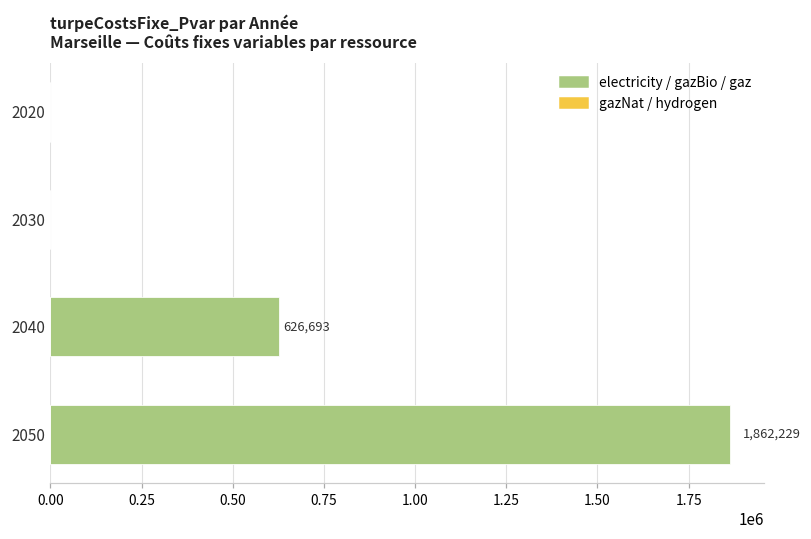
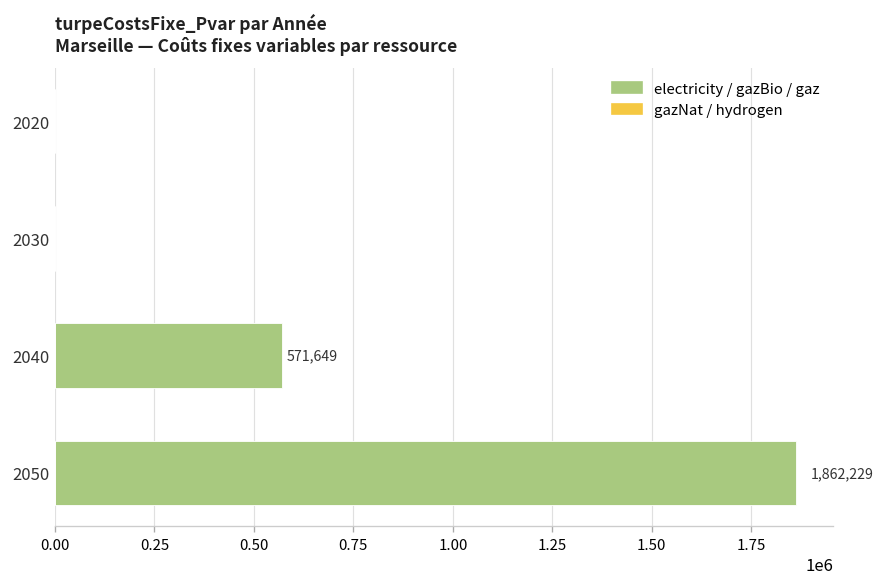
electricity / gazBio / gaz, 2040: 626,693 -> 571,649
